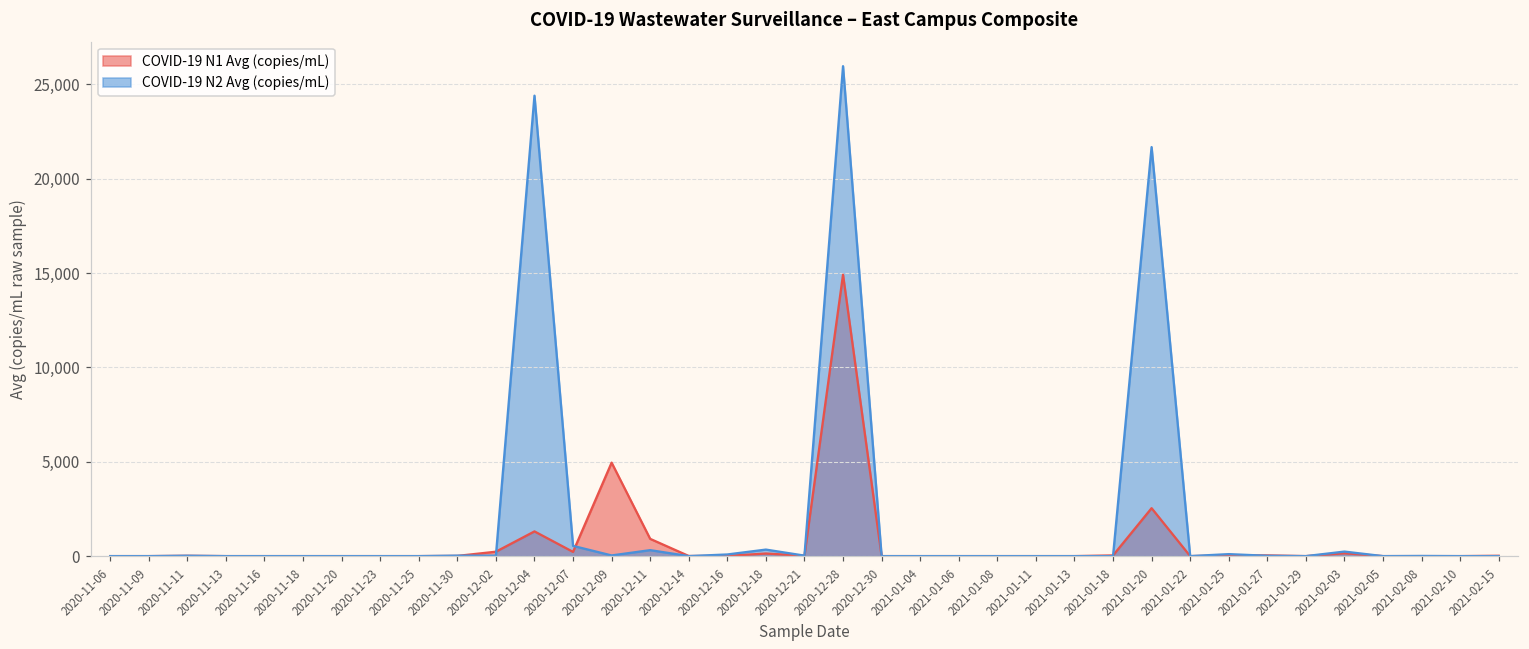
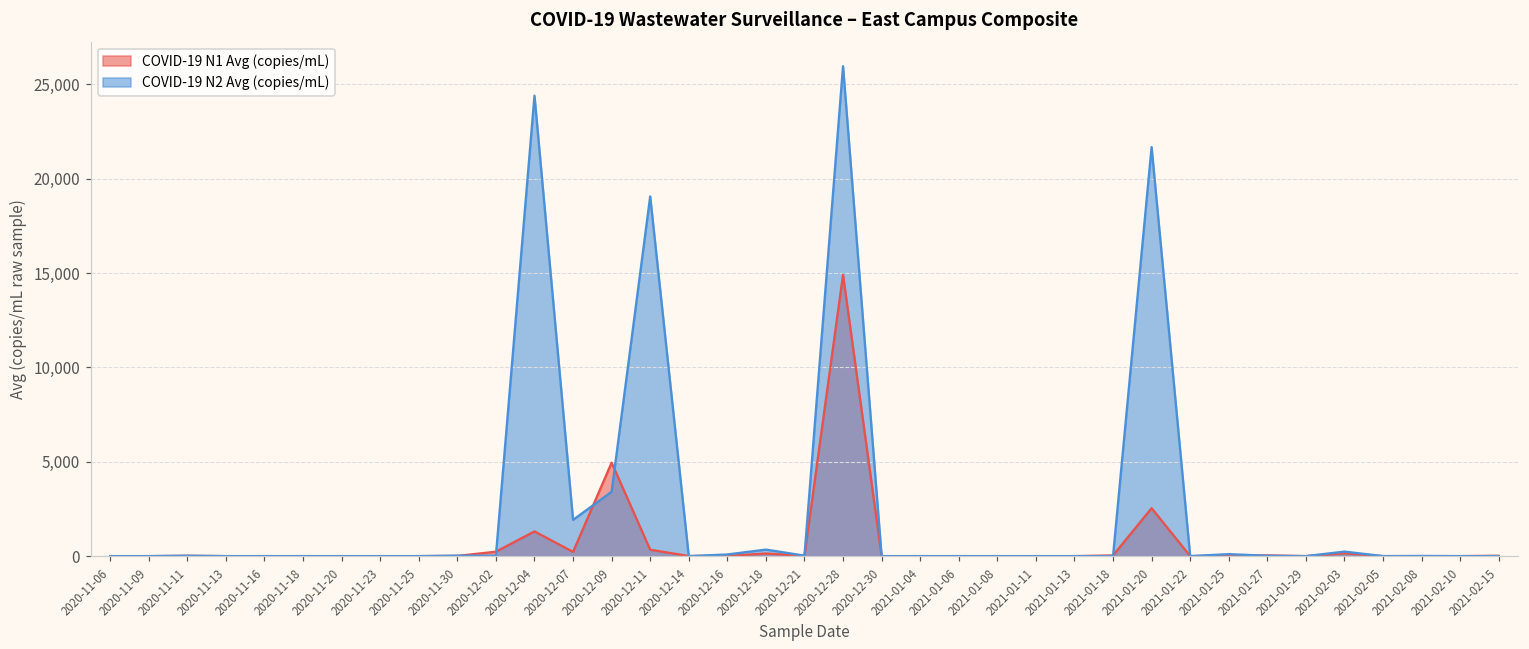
COVID-19 N2 Avg (copies/mL), 2020-12-07: 500 -> 1,900
COVID-19 N2 Avg (copies/mL), 2020-12-09: 0 -> 3,400
COVID-19 N1 Avg (copies/mL), 2020-12-11: 900 -> 300
COVID-19 N2 Avg (copies/mL), 2020-12-11: 300 -> 19,100
